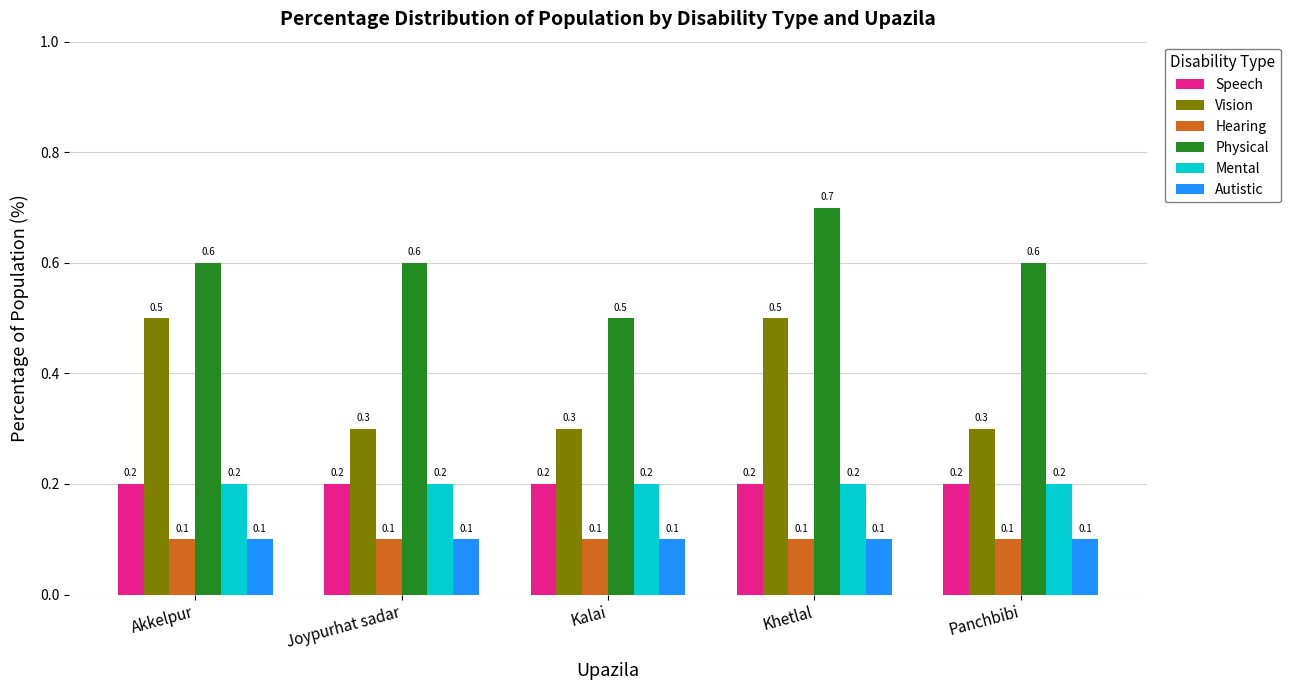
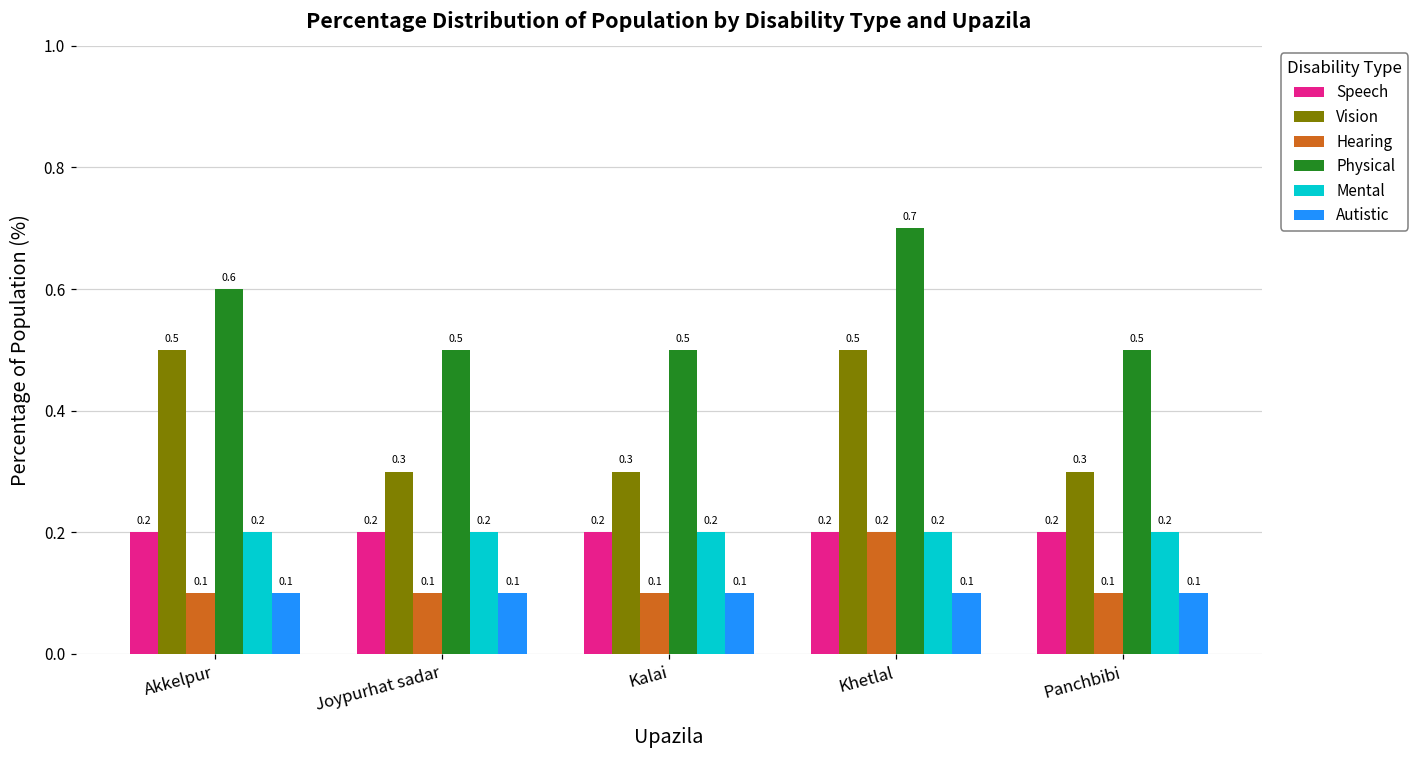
Physical, Joypurhat sadar: 0.6 -> 0.5
Hearing, Khetlal: 0.1 -> 0.2
Physical, Panchbibi: 0.6 -> 0.5
